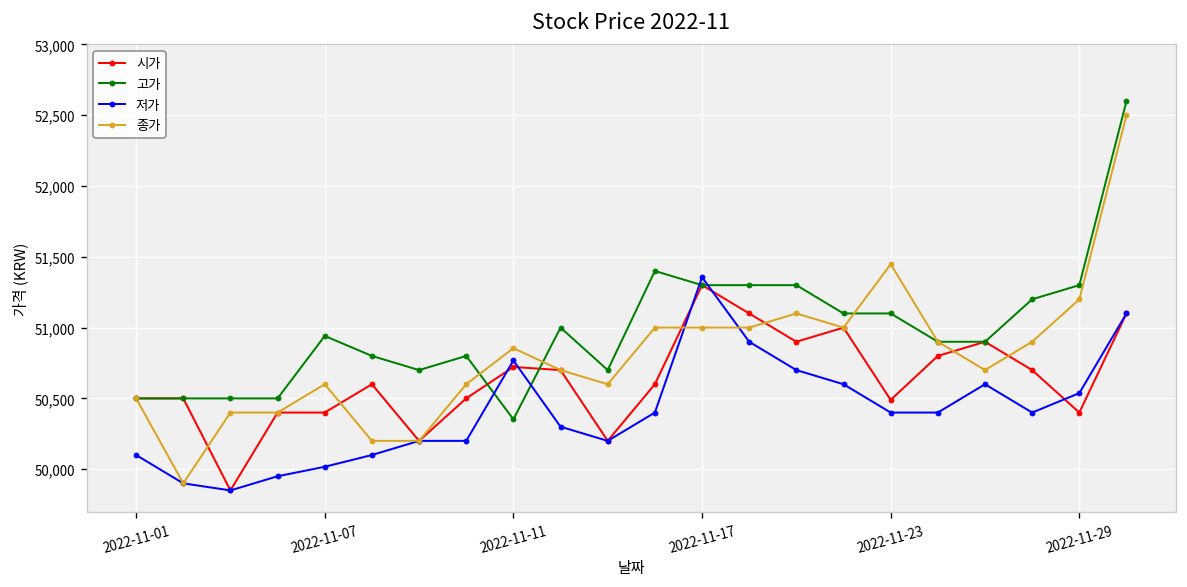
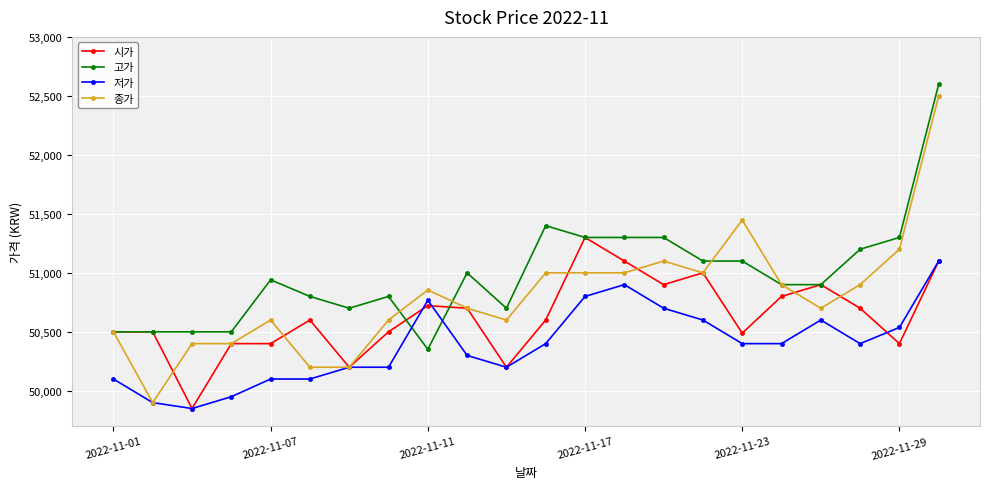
저가, 2022-11-07: 50,020 -> 50,100
저가, 2022-11-17: 51,360 -> 50,800
